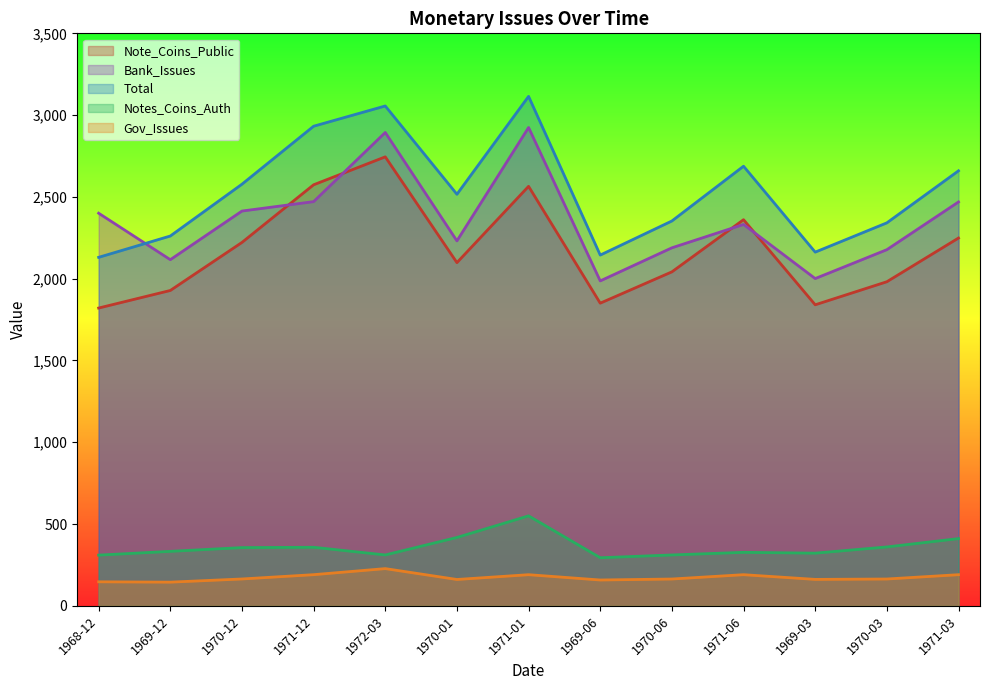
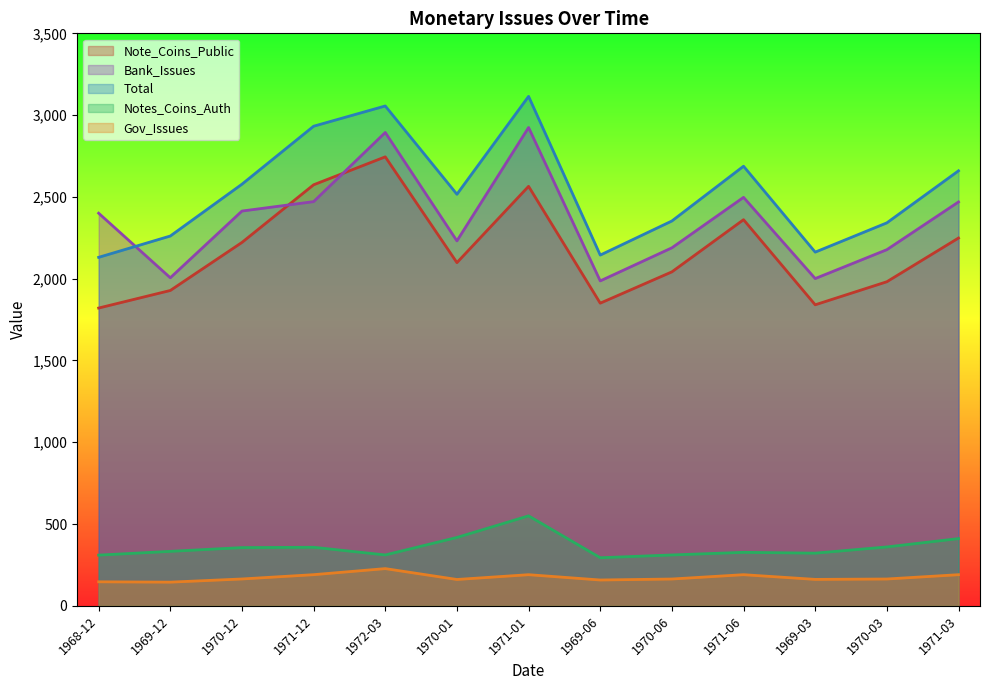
Bank_Issues, 1969-12: 2,120 -> 2,010
Bank_Issues, 1971-06: 2,330 -> 2,500
